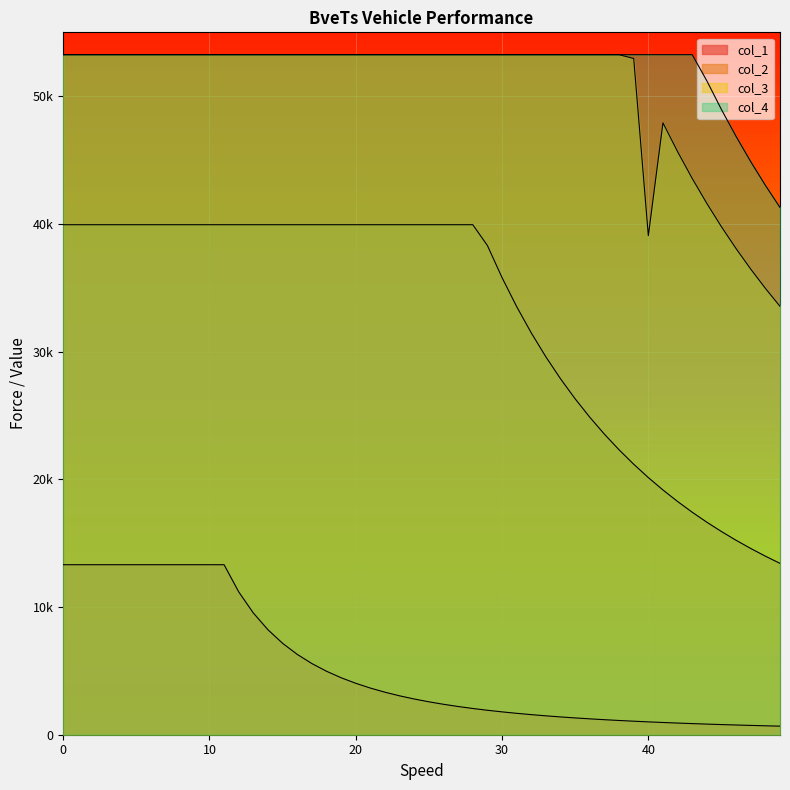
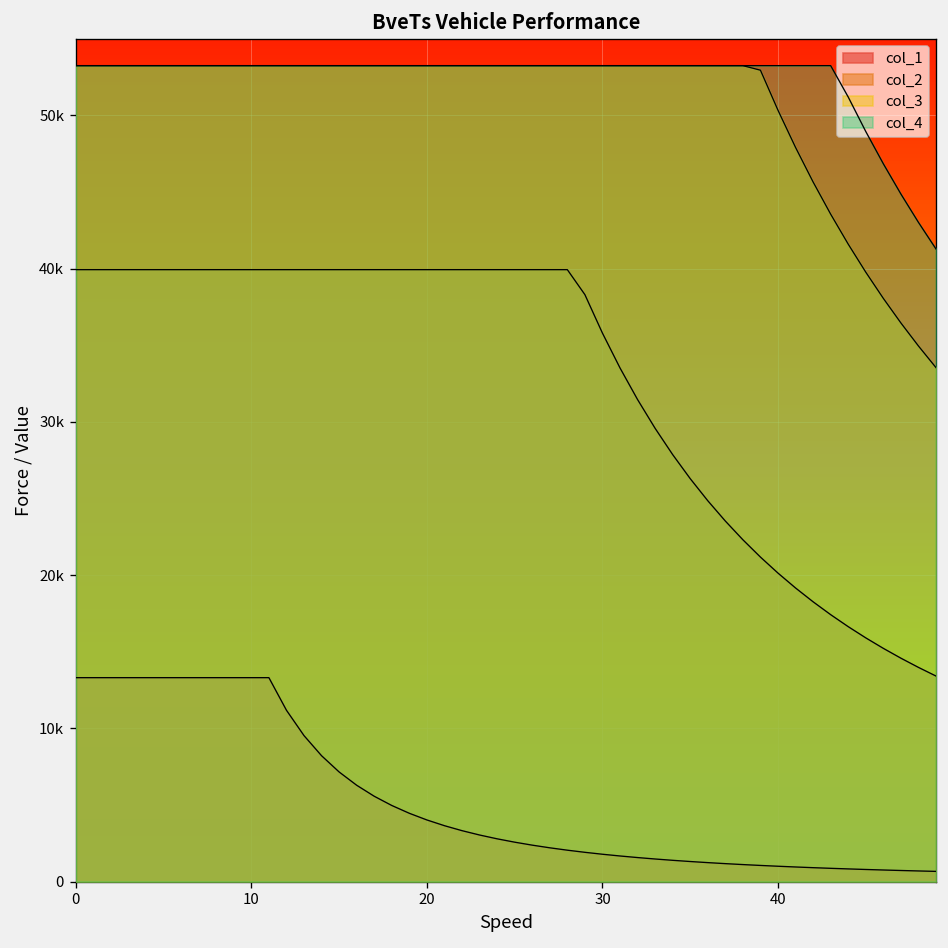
col_3, 40: 39100 -> 50300
